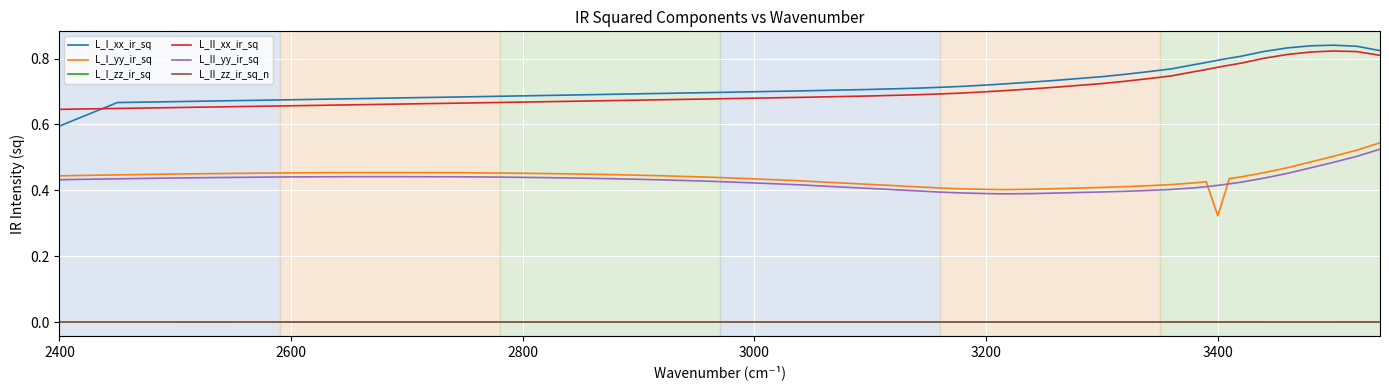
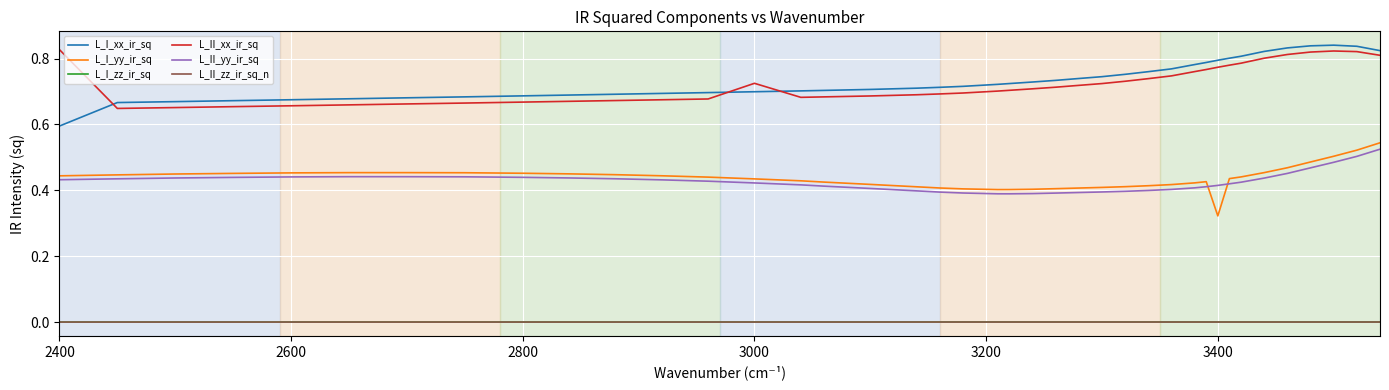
L_II_xx_ir_sq, 2400: 0.65 -> 0.83
L_II_xx_ir_sq, 3000: 0.68 -> 0.73
